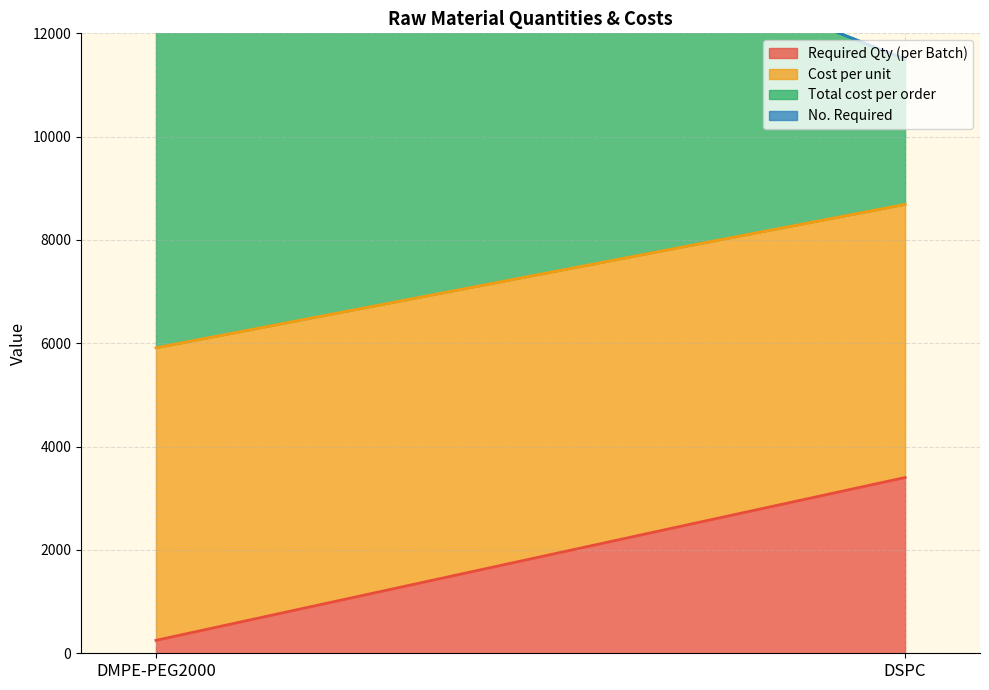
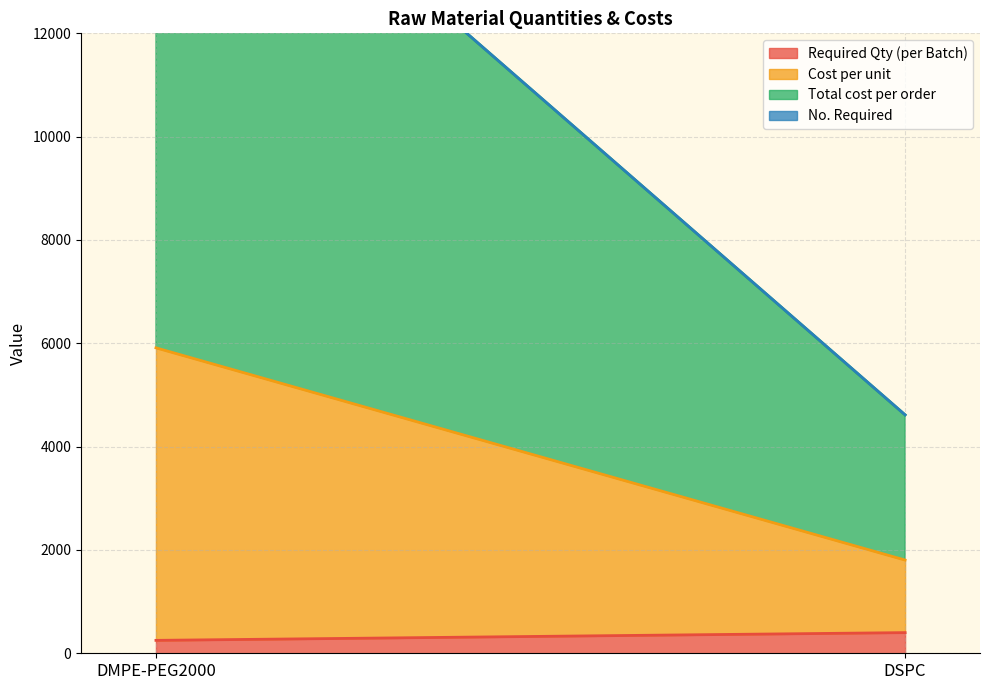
Required Qty (per Batch), DSPC: 3400 -> 400
Cost per unit, DSPC: 5300 -> 1400
